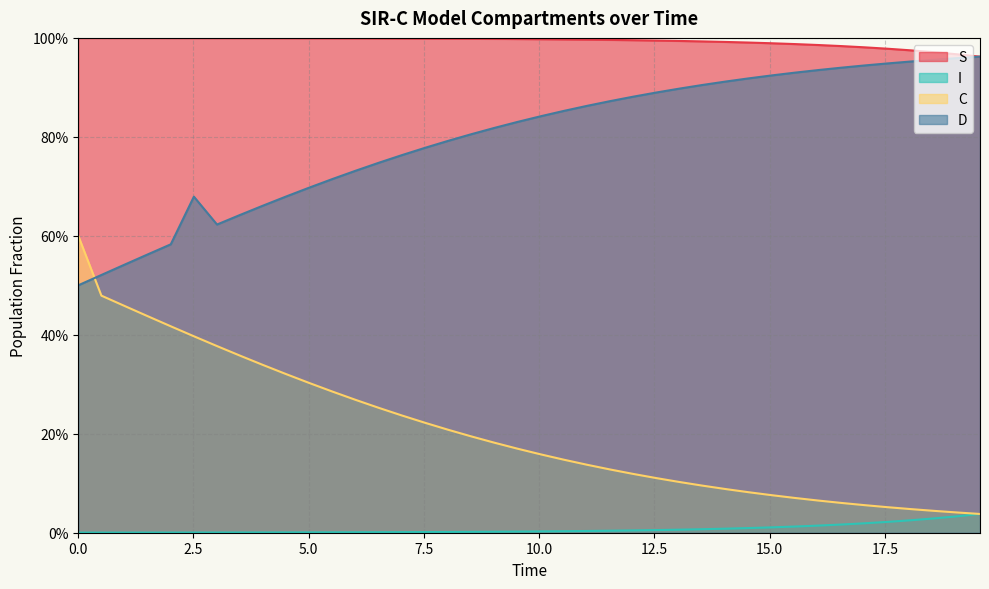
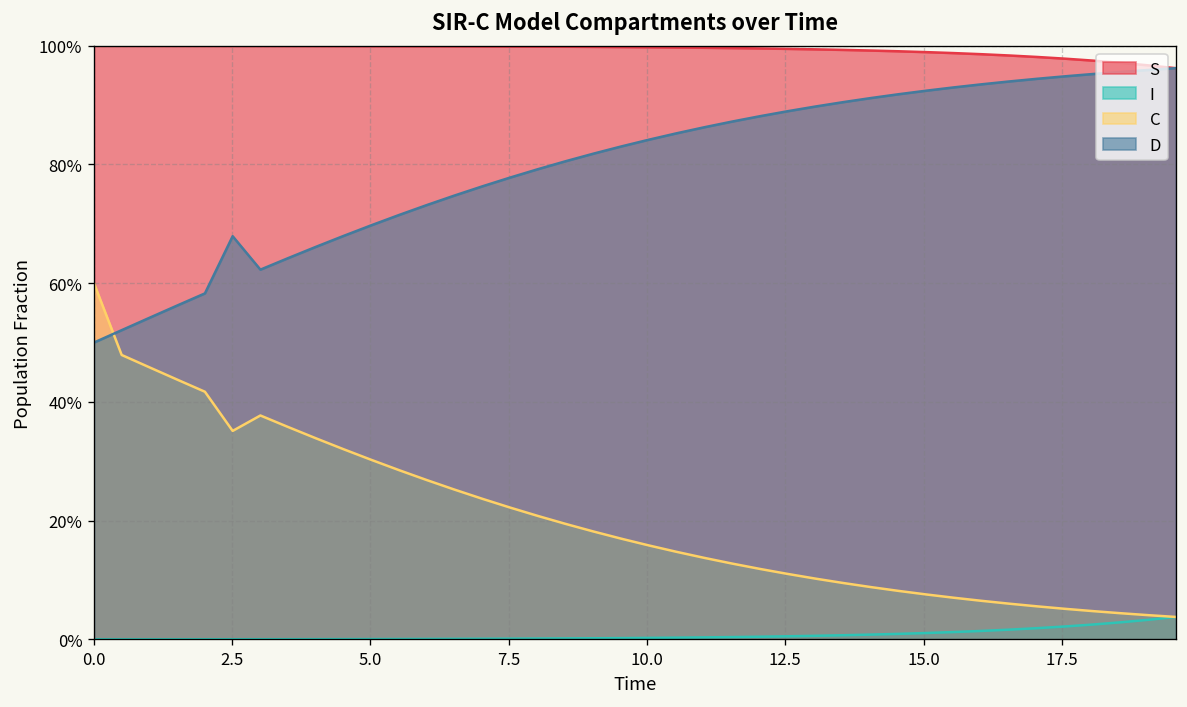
C, 2.5: 40% -> 35%
